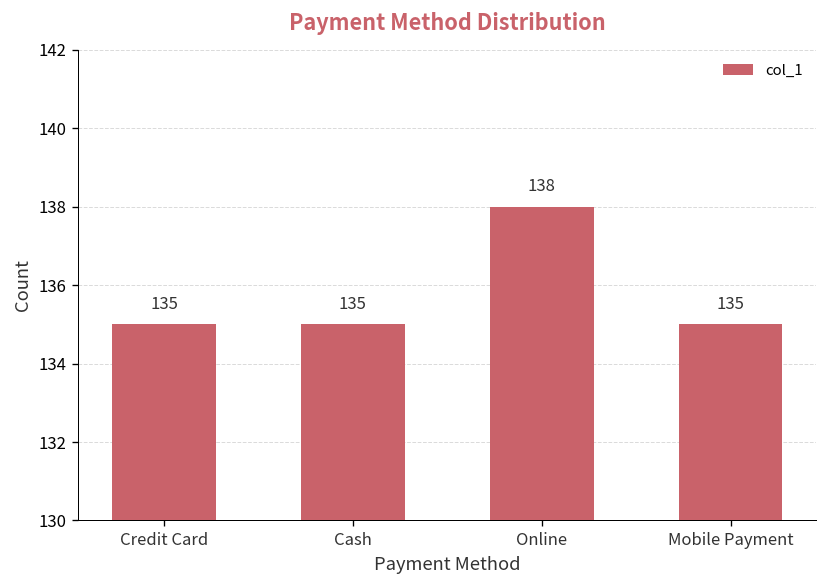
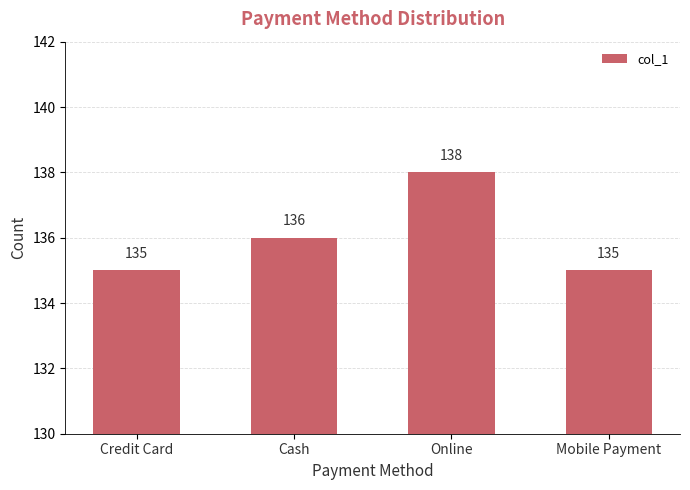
Cash: 135 -> 136
